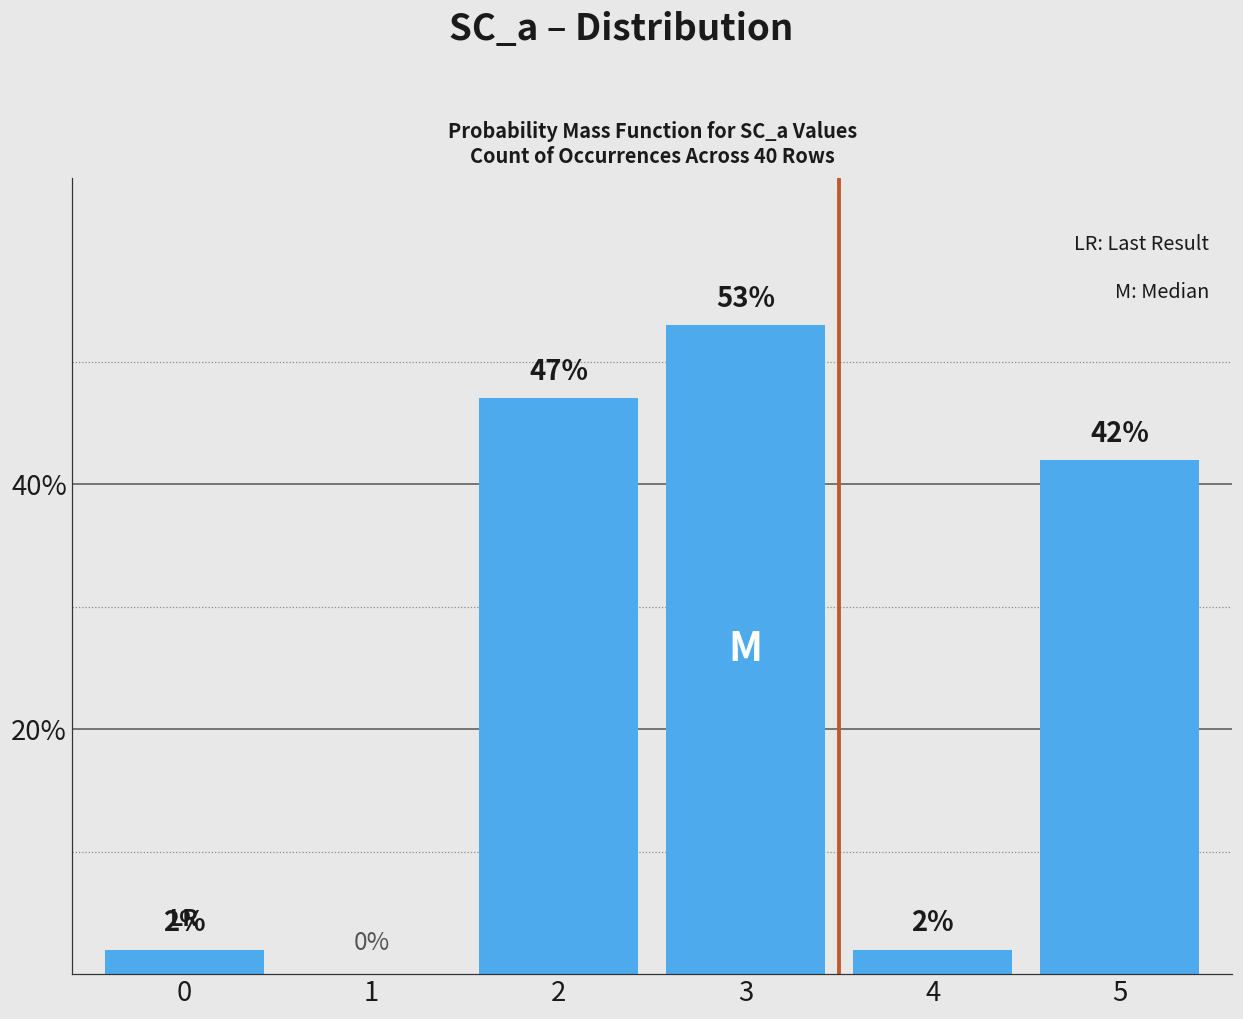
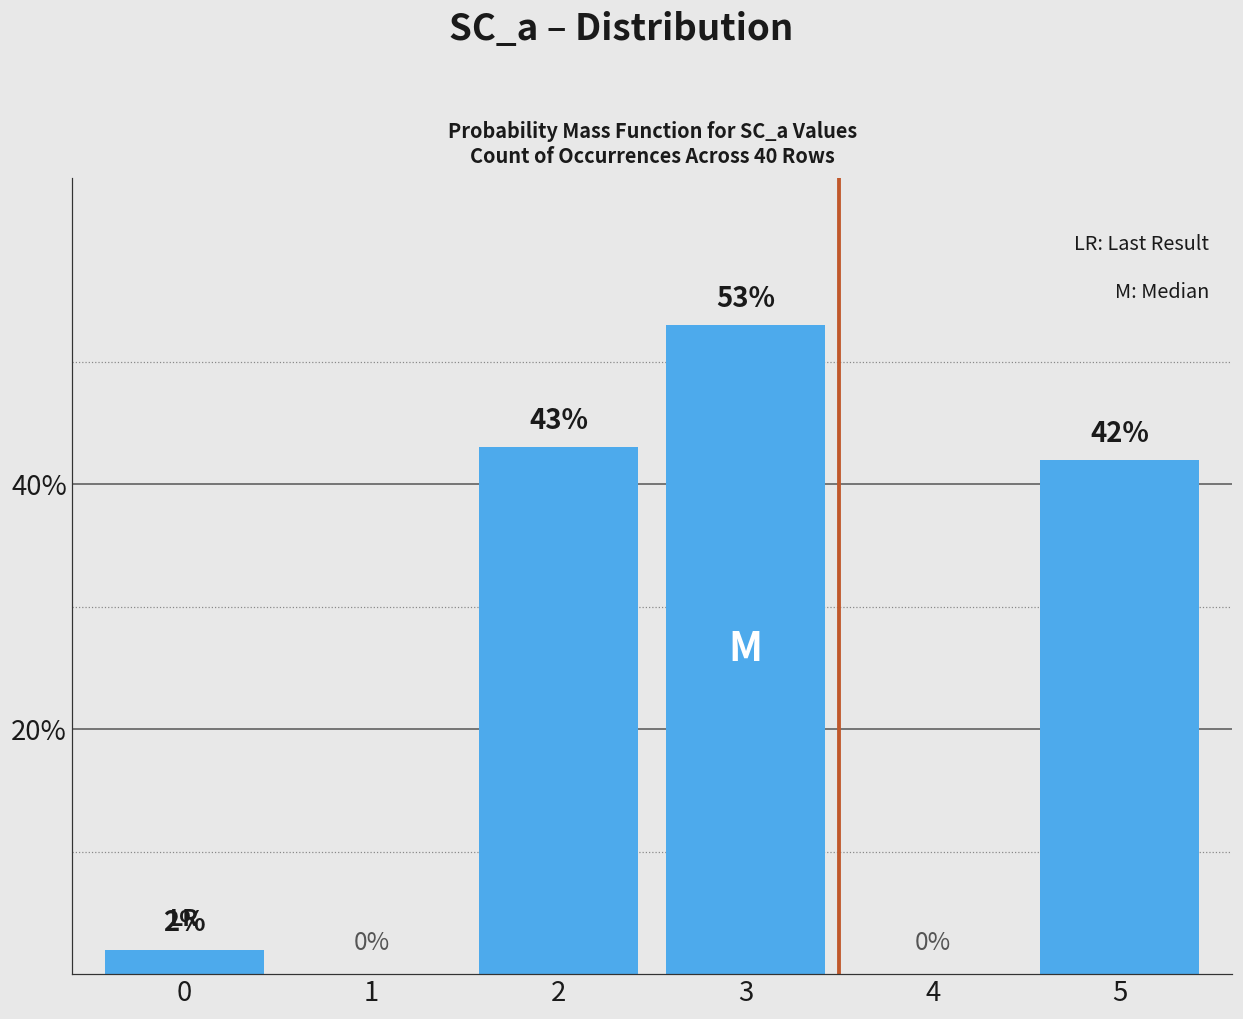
2: 47% -> 43%
4: 2% -> 0%
